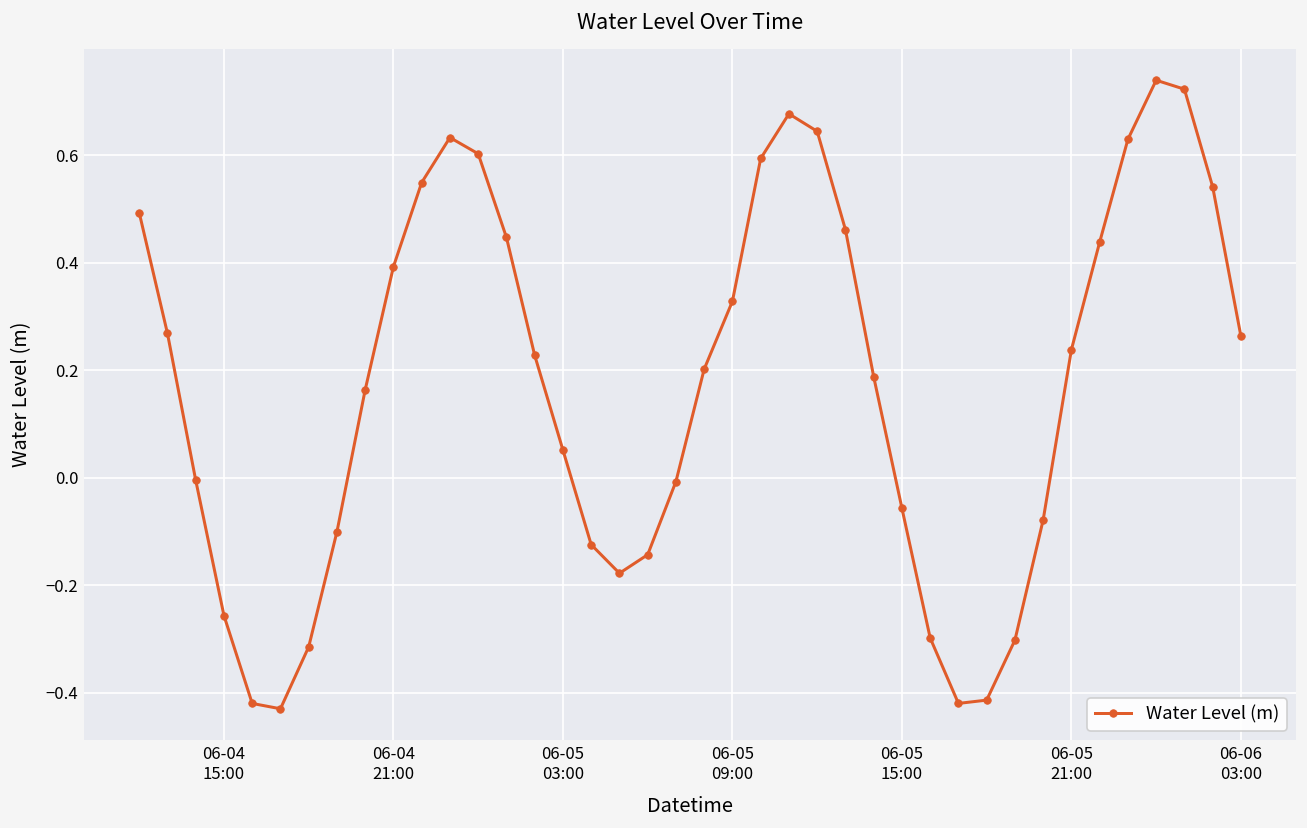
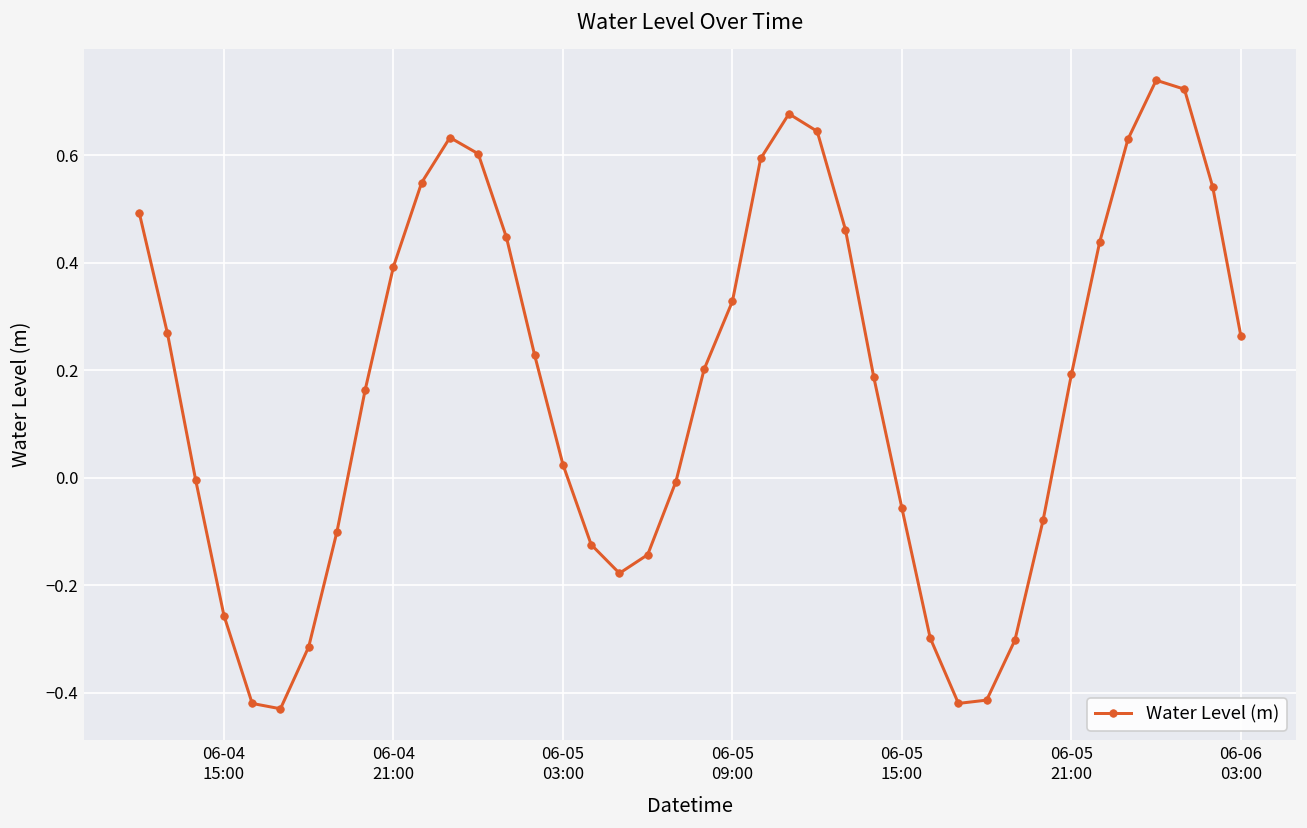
06-05 03:00: 0.05 -> 0.02
06-05 21:00: 0.24 -> 0.19
